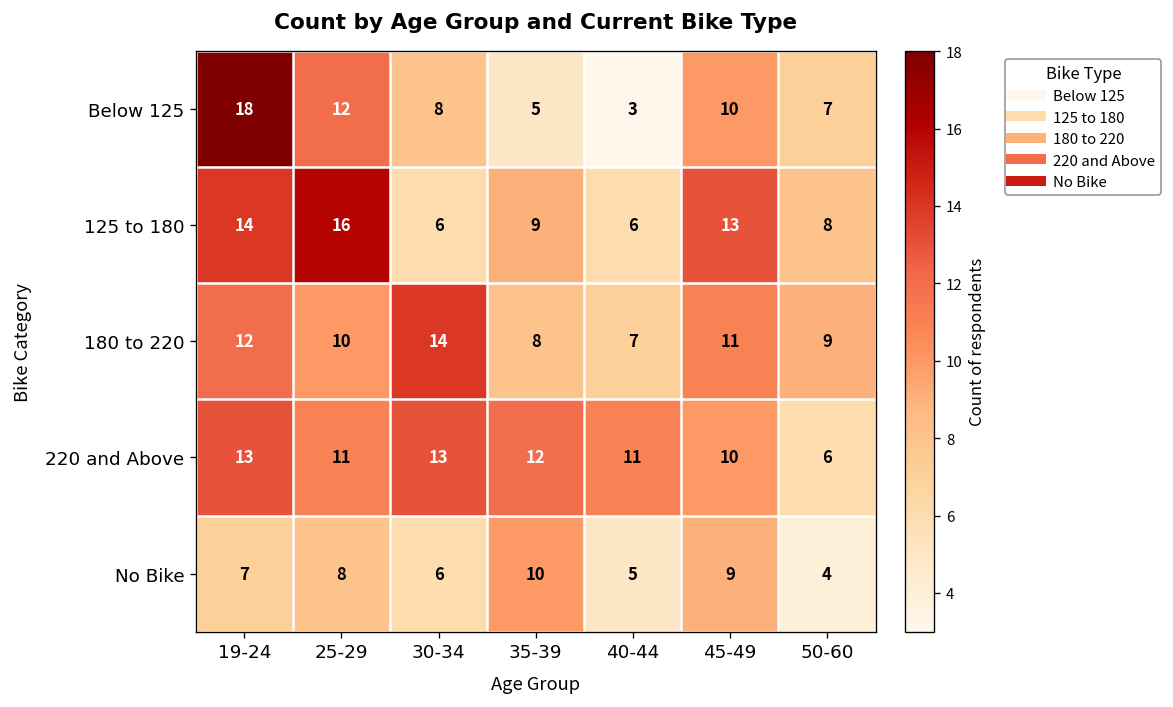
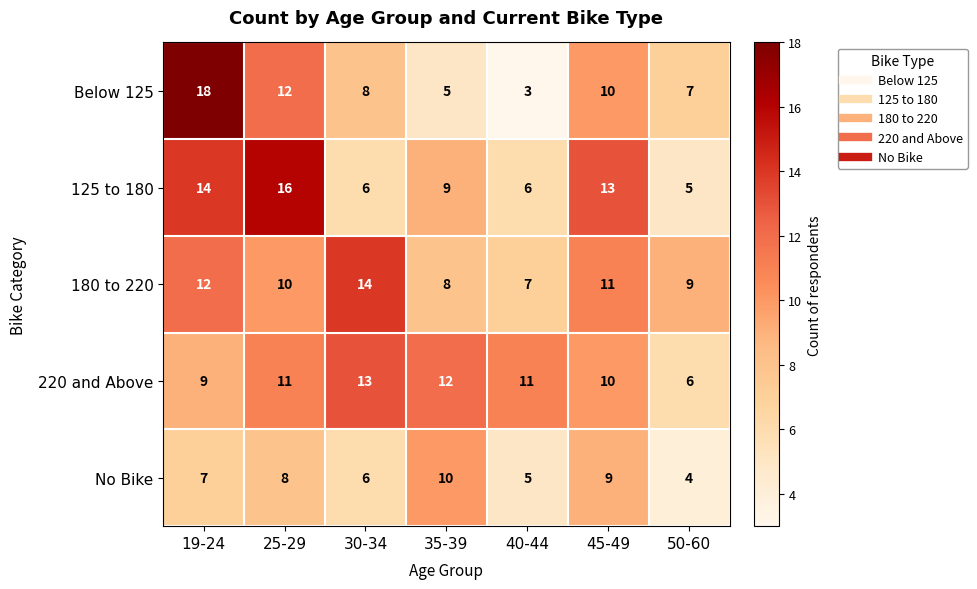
125 to 180, 50-60: 8 -> 5
220 and Above, 19-24: 13 -> 9
